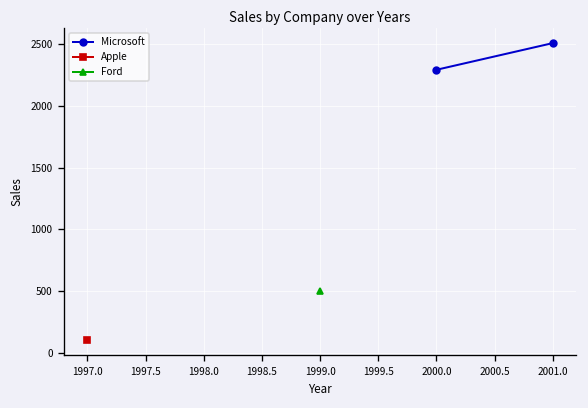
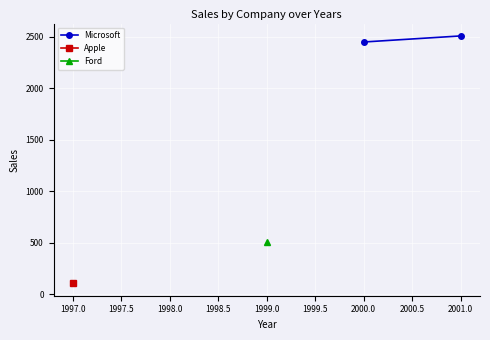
Microsoft, 2000.0: 2290 -> 2450
